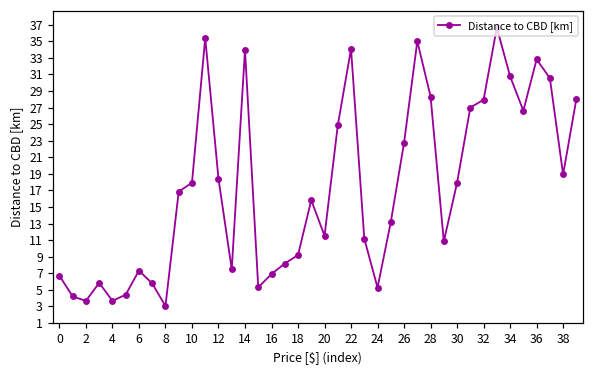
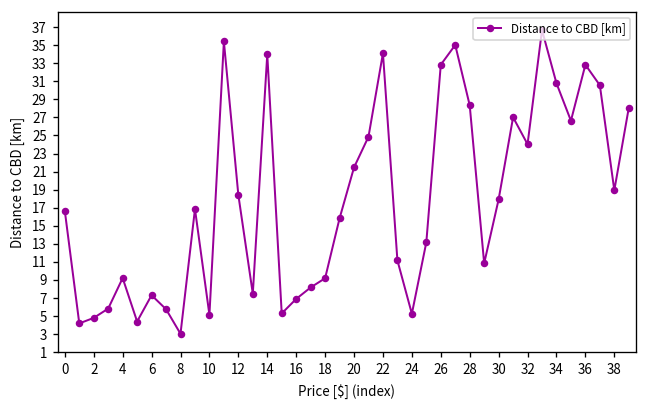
0: 7 -> 17
2: 4 -> 5
4: 4 -> 9
10: 18 -> 5
20: 12 -> 21
26: 23 -> 33
32: 28 -> 24
